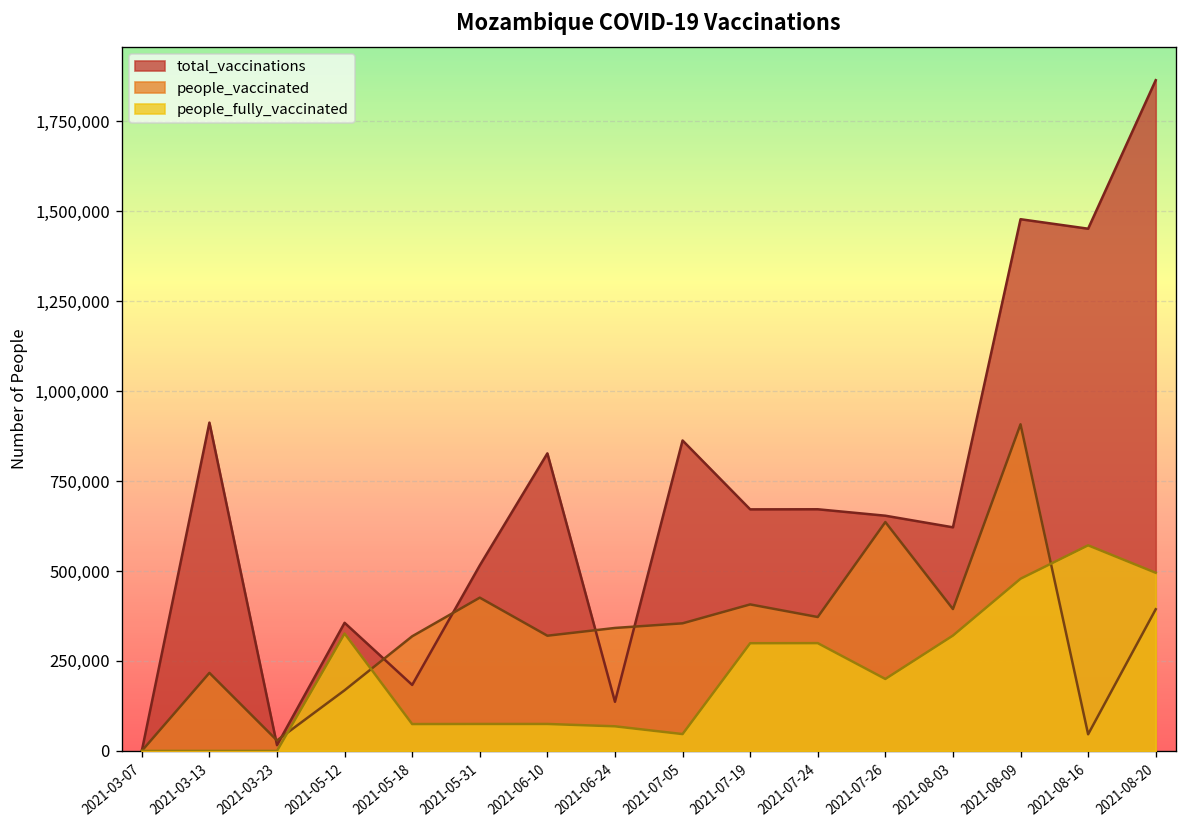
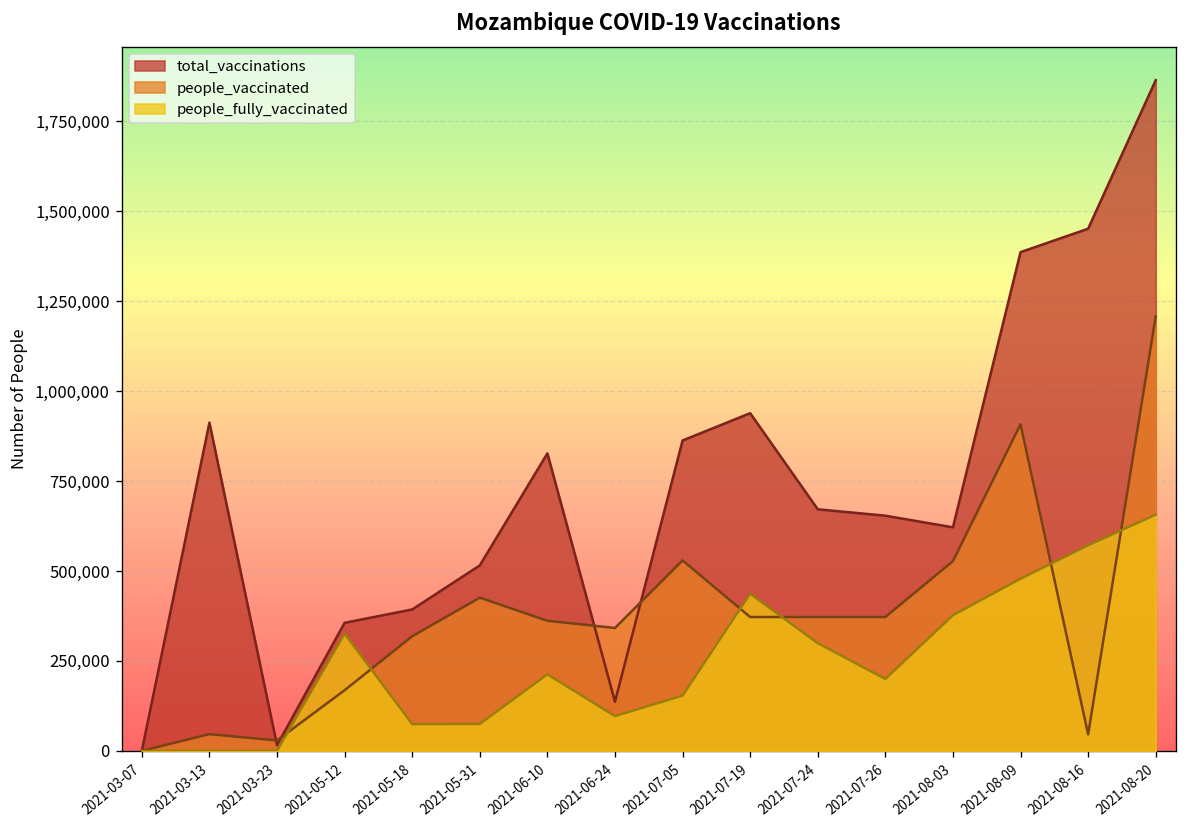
people_vaccinated, 2021-03-13: 220,000 -> 50,000
total_vaccinations, 2021-05-18: 180,000 -> 390,000
people_vaccinated, 2021-06-10: 320,000 -> 360,000
people_fully_vaccinated, 2021-06-10: 70,000 -> 210,000
people_fully_vaccinated, 2021-06-24: 70,000 -> 100,000
people_vaccinated, 2021-07-05: 350,000 -> 530,000
people_fully_vaccinated, 2021-07-05: 50,000 -> 150,000
total_vaccinations, 2021-07-19: 670,000 -> 940,000
people_vaccinated, 2021-07-19: 410,000 -> 370,000
people_fully_vaccinated, 2021-07-19: 300,000 -> 440,000
people_vaccinated, 2021-07-26: 640,000 -> 370,000
people_vaccinated, 2021-08-03: 390,000 -> 530,000
people_fully_vaccinated, 2021-08-03: 320,000 -> 380,000
total_vaccinations, 2021-08-09: 1,480,000 -> 1,390,000
people_vaccinated, 2021-08-20: 390,000 -> 1,210,000
people_fully_vaccinated, 2021-08-20: 500,000 -> 660,000
